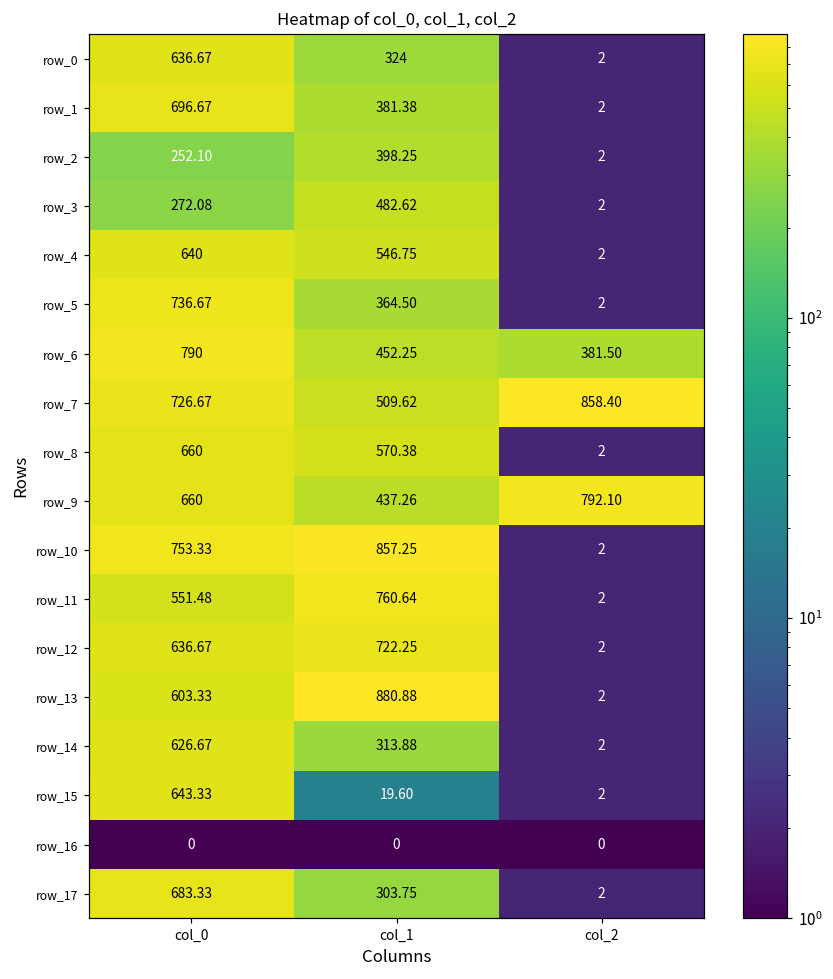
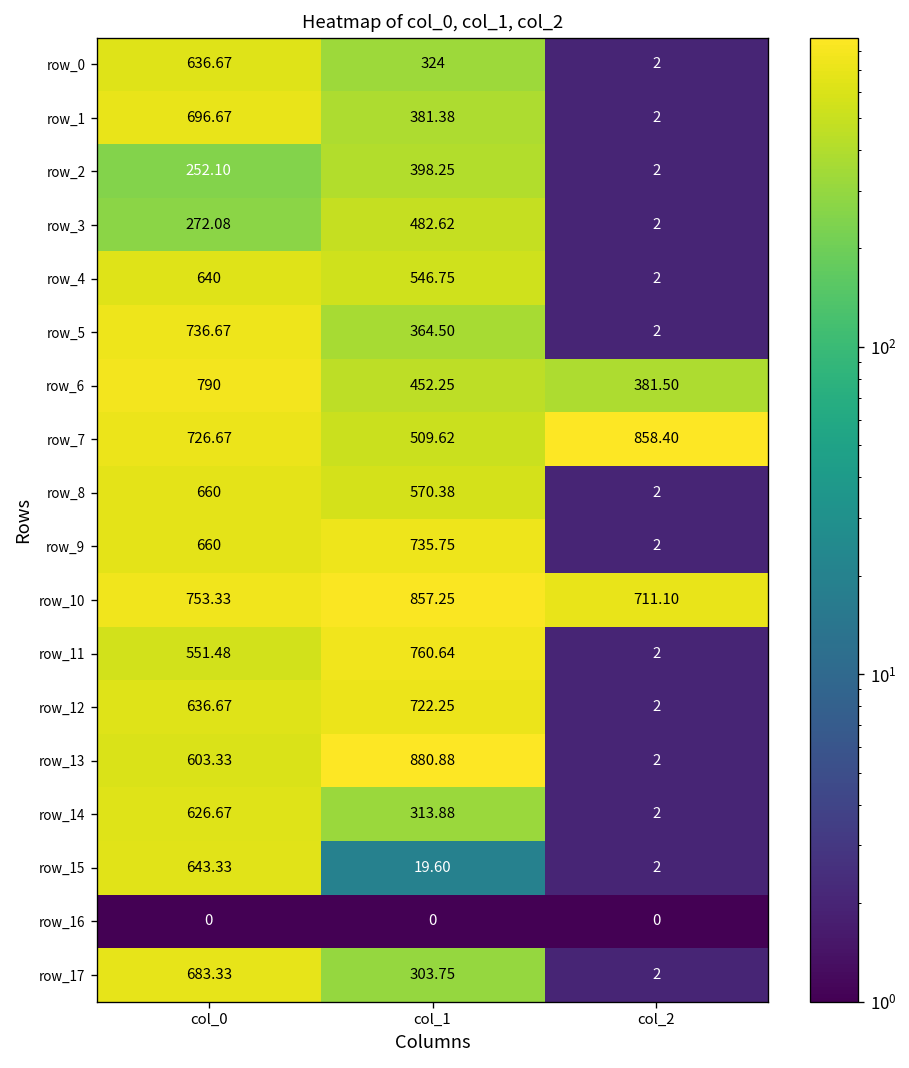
row_9, col_1: 437.26 -> 735.75
row_9, col_2: 792.10 -> 2
row_10, col_2: 2 -> 711.10
